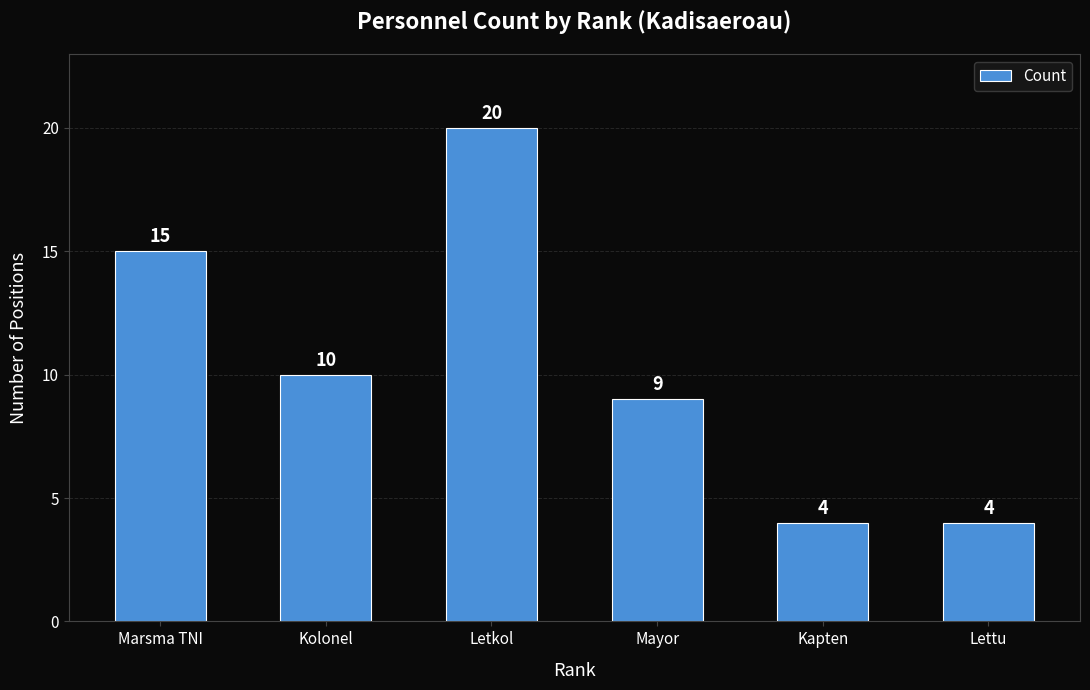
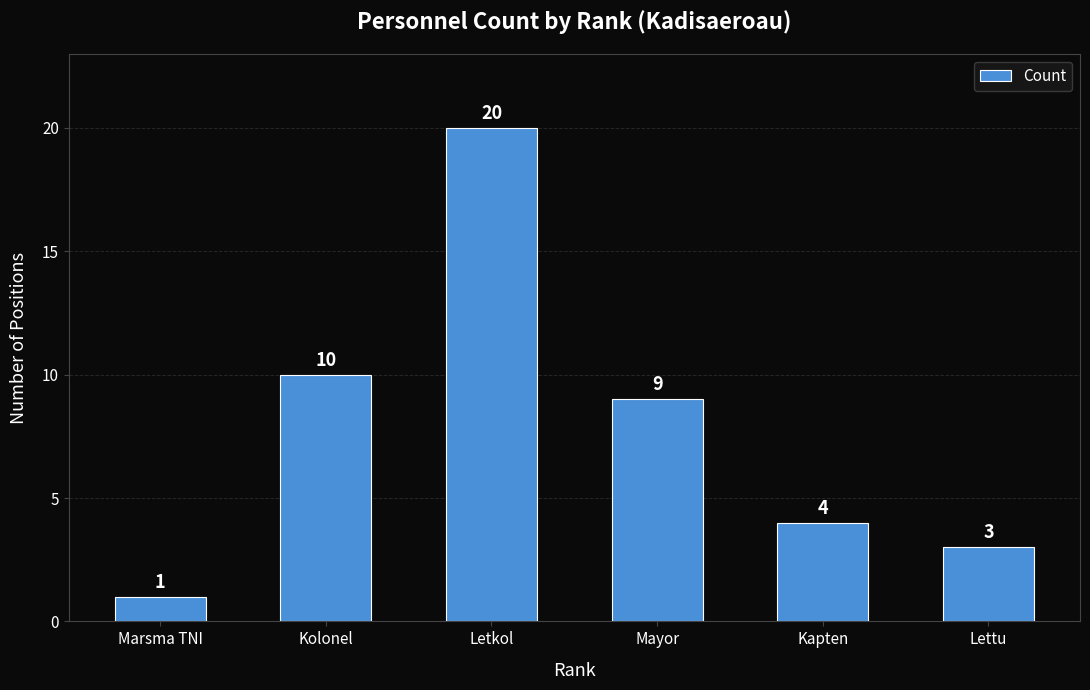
Marsma TNI: 15 -> 1
Lettu: 4 -> 3
